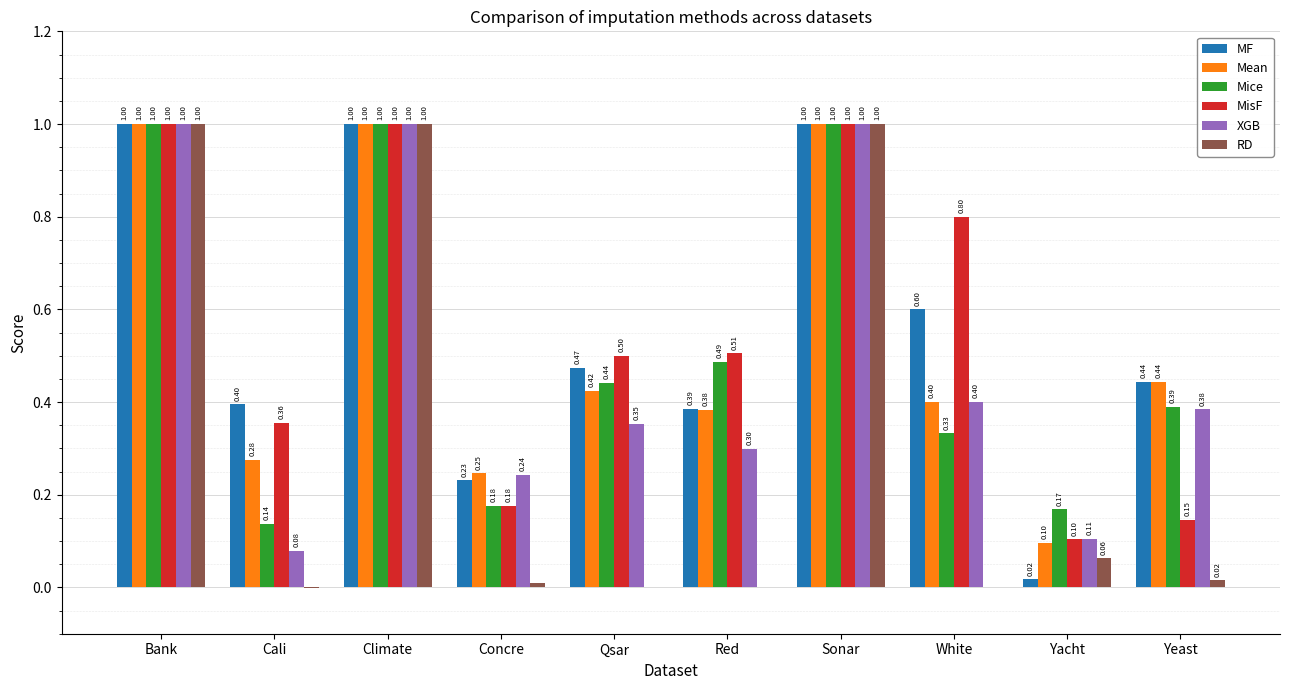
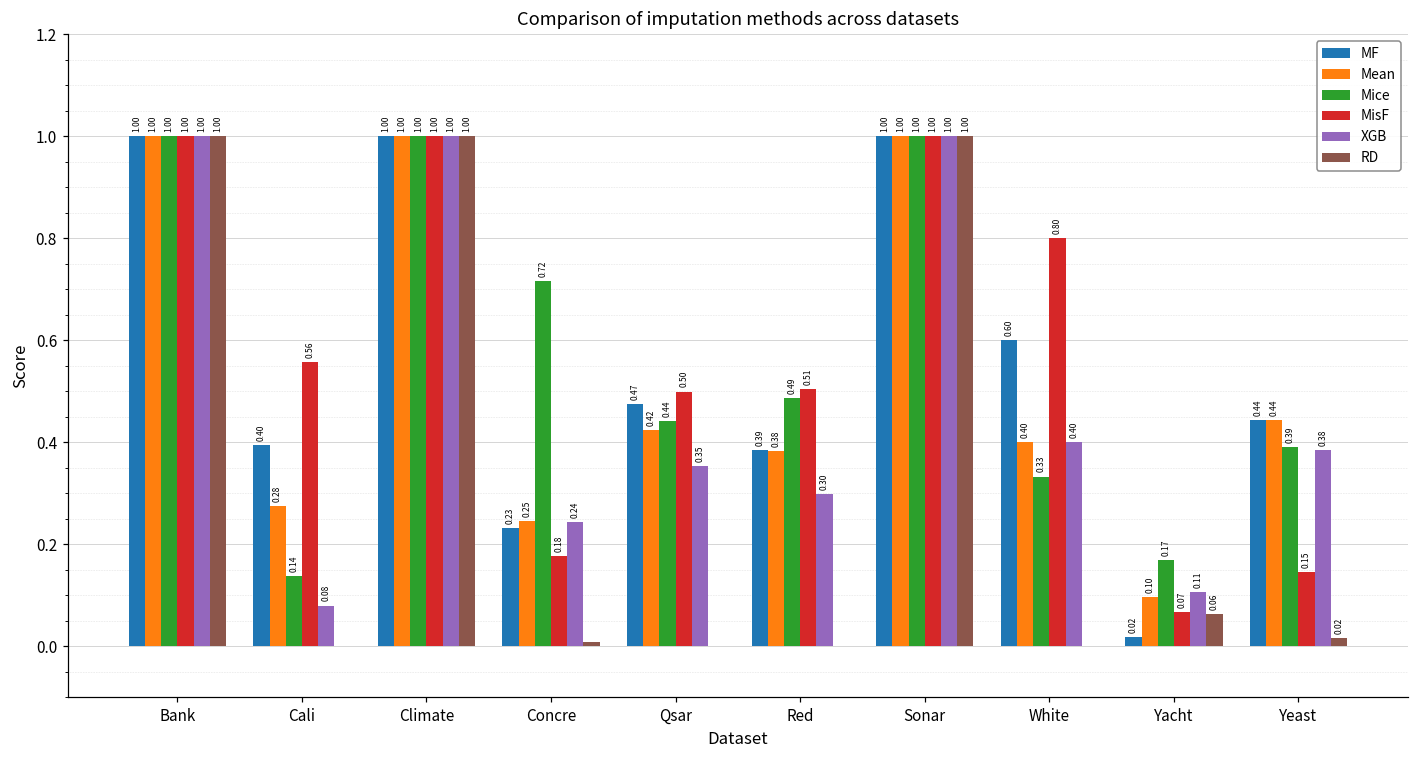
MisF, Cali: 0.36 -> 0.56
Mice, Concre: 0.18 -> 0.72
MisF, Yacht: 0.10 -> 0.07
